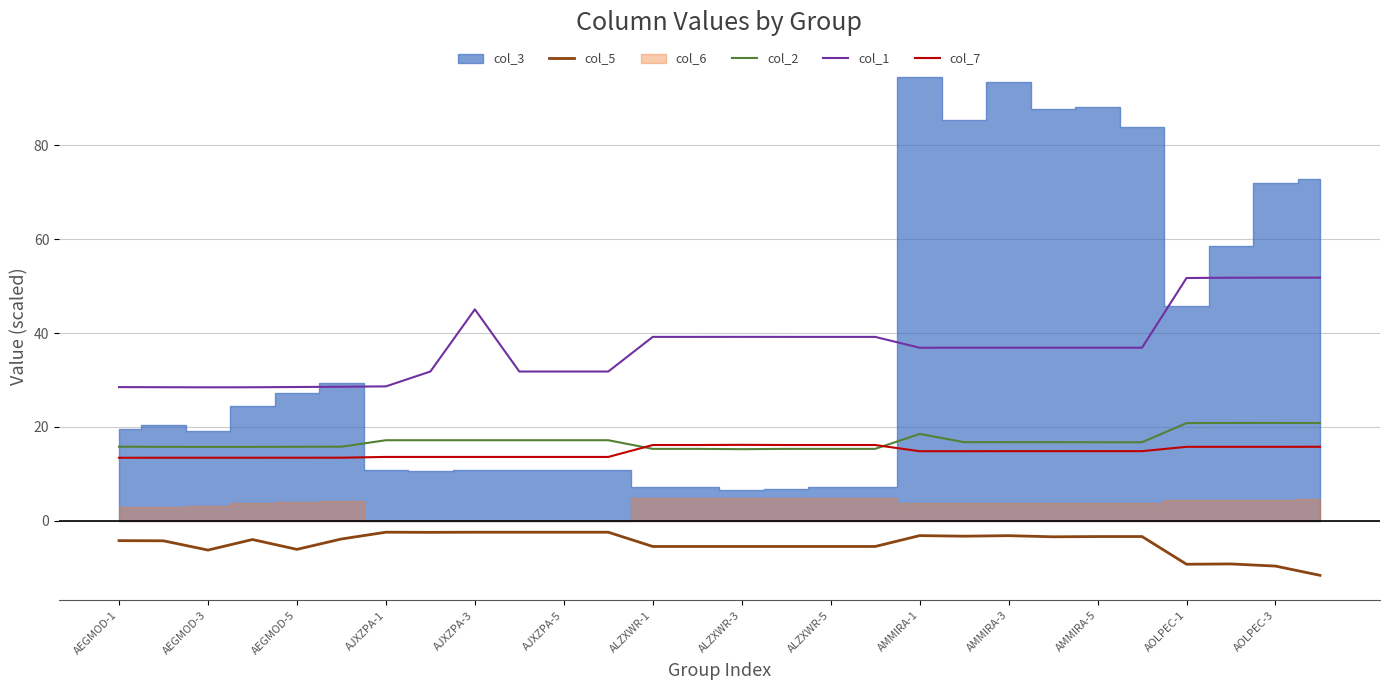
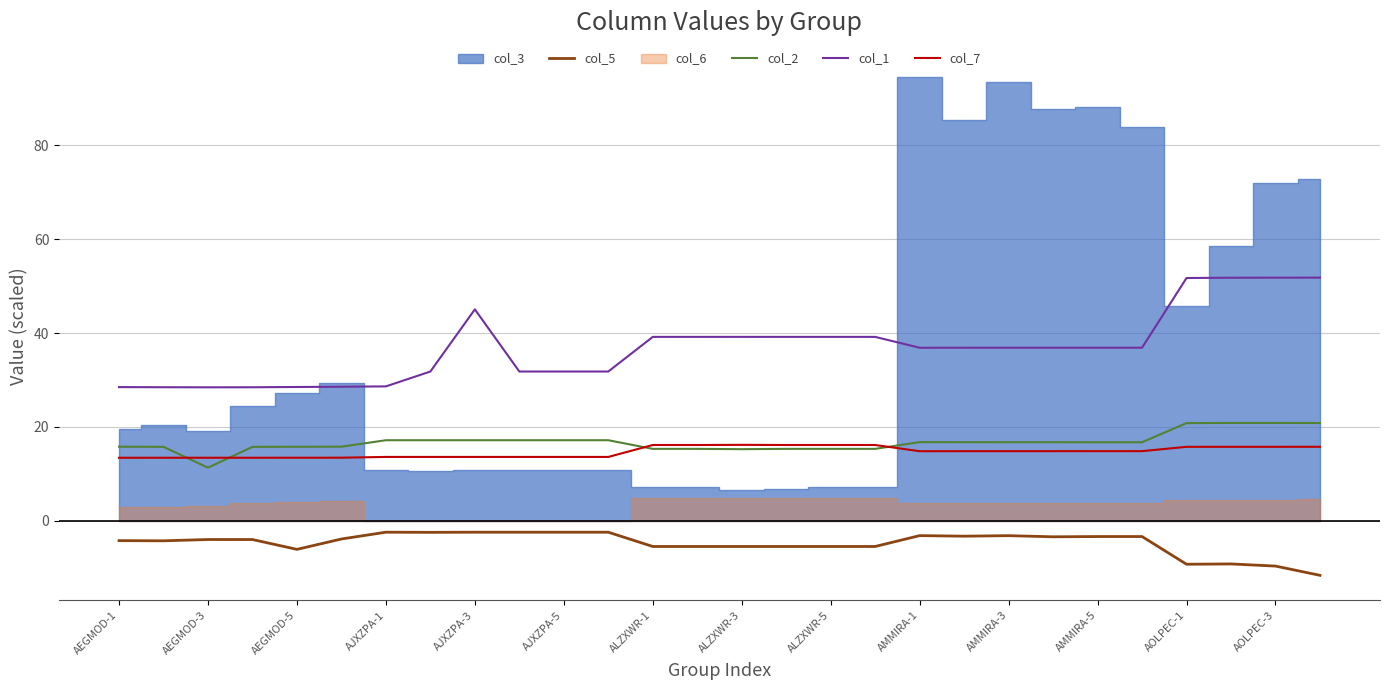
col_5, AEGMOD-3: -6 -> -4
col_2, AEGMOD-3: 16 -> 11
col_2, AMMIRA-1: 19 -> 17
